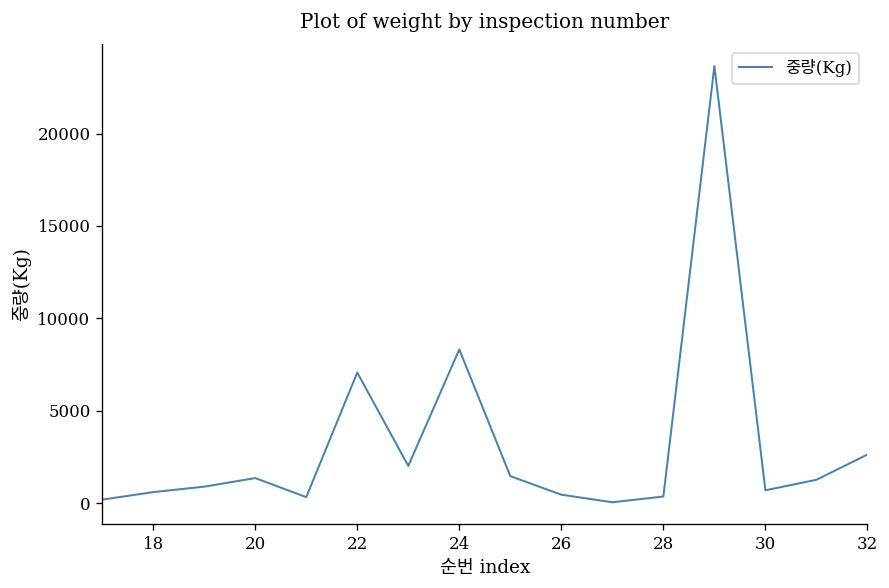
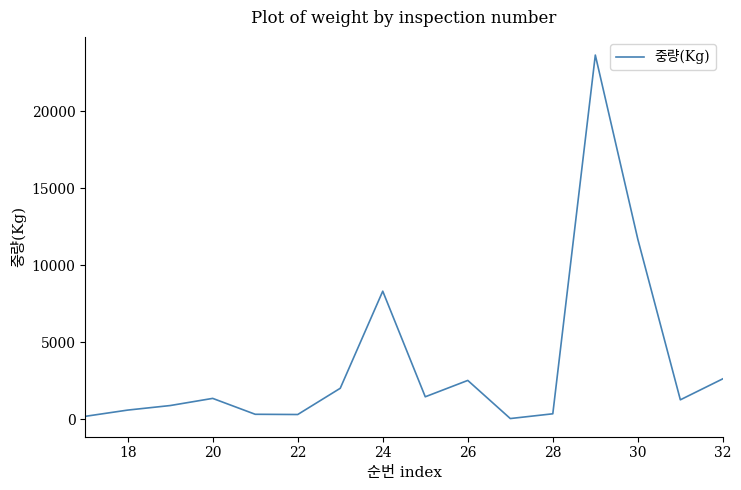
22: 7100 -> 300
26: 500 -> 2500
30: 700 -> 11700
